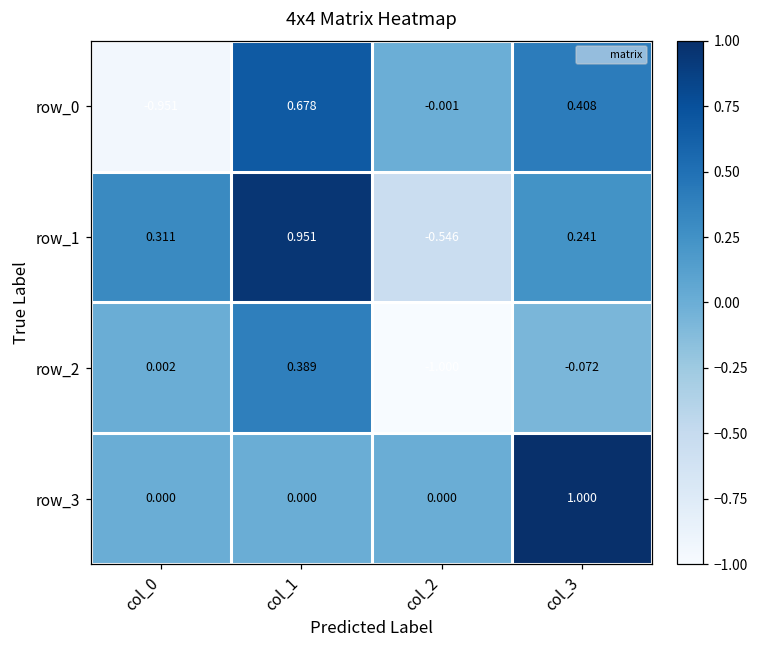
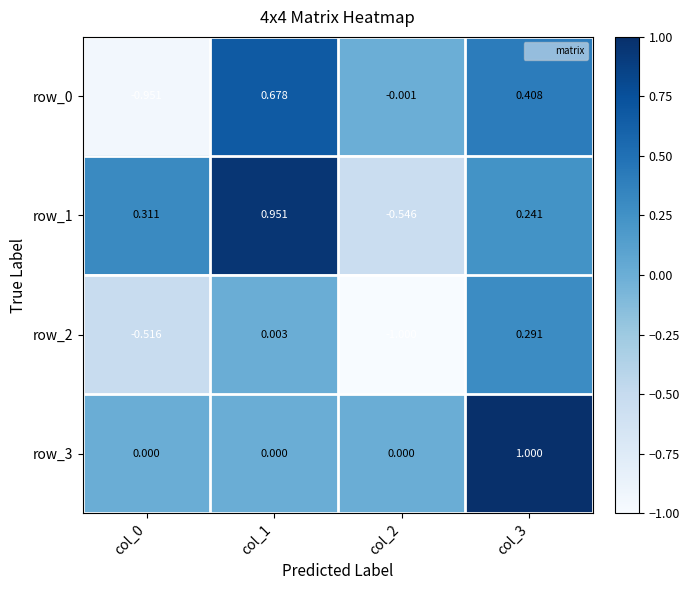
row_2, col_0: 0.002 -> -0.516
row_2, col_1: 0.389 -> 0.003
row_2, col_3: -0.072 -> 0.291
